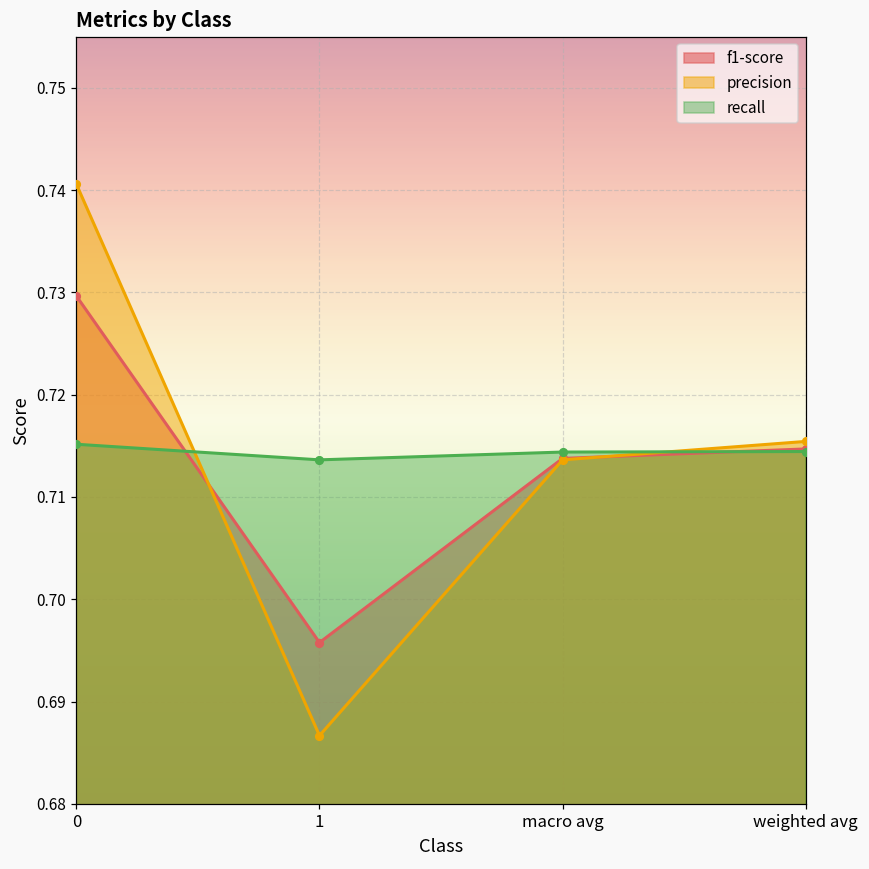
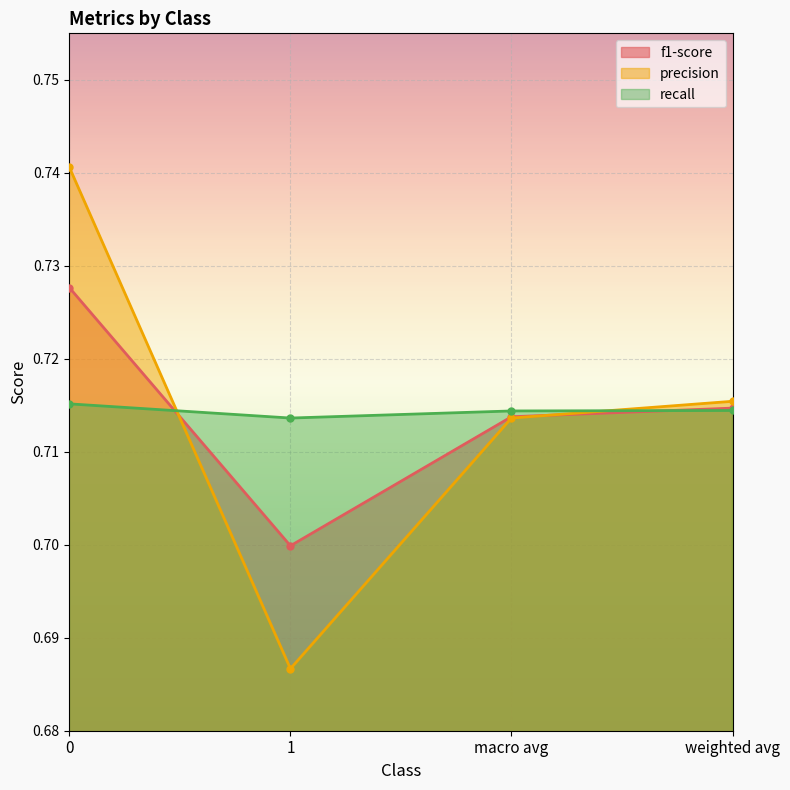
f1-score, 0: 0.730 -> 0.728
f1-score, 1: 0.696 -> 0.700
